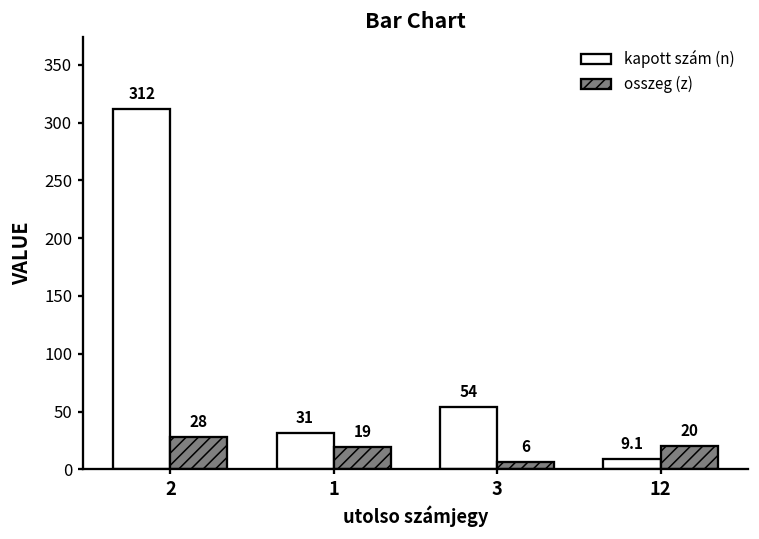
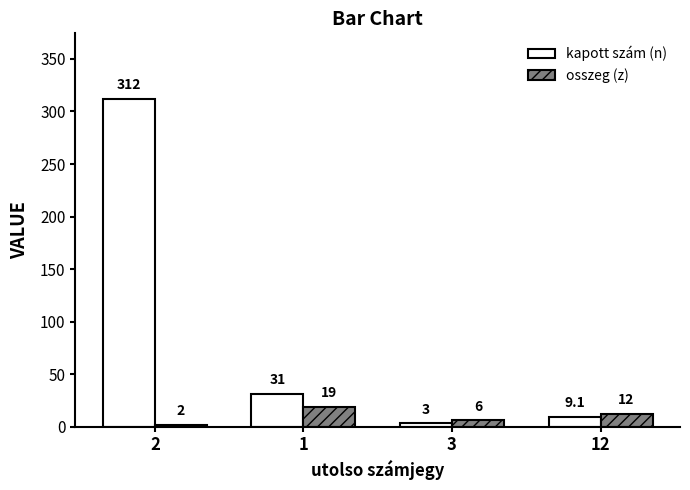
osszeg (z), 2: 28 -> 2
kapott szám (n), 3: 54 -> 3
osszeg (z), 12: 20 -> 12
